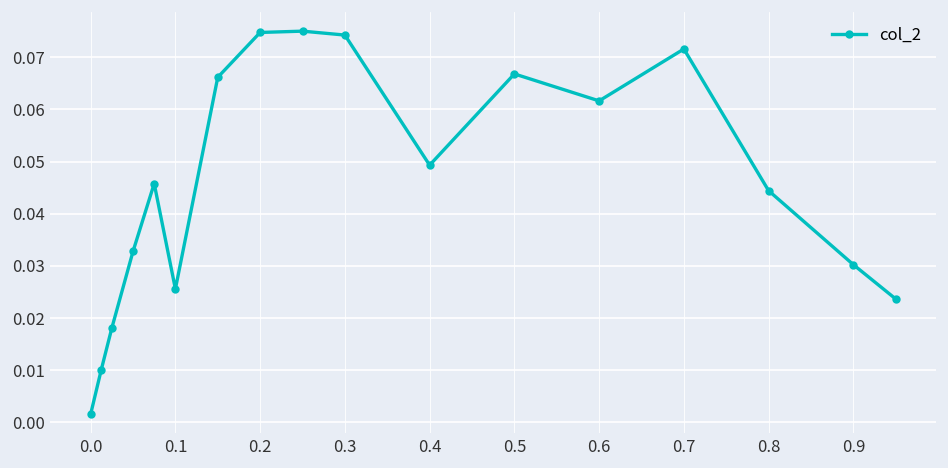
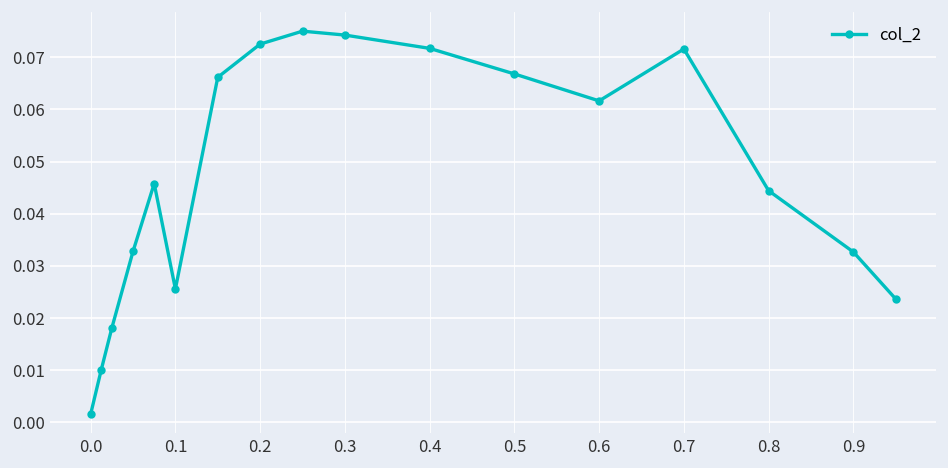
0.2: 0.075 -> 0.073
0.4: 0.049 -> 0.072
0.9: 0.030 -> 0.033
